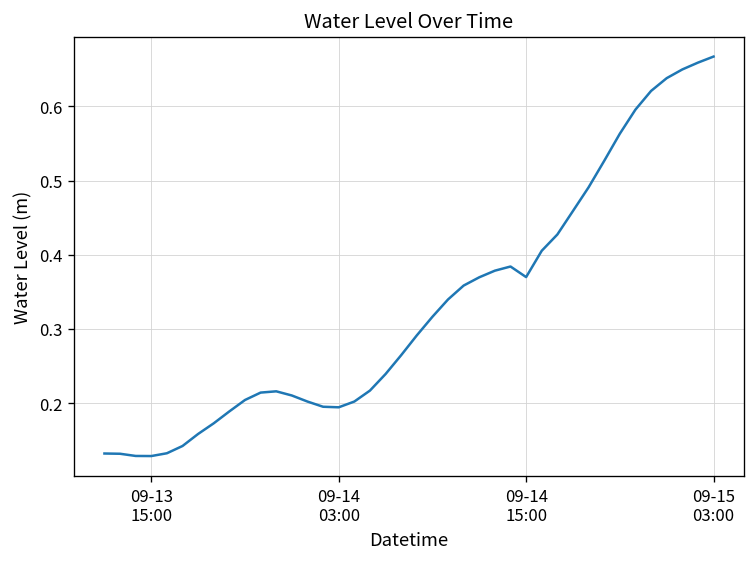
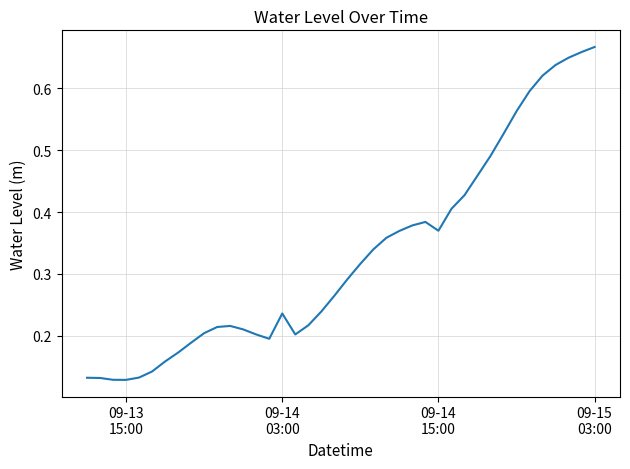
09-14 03:00: 0.19 -> 0.24
